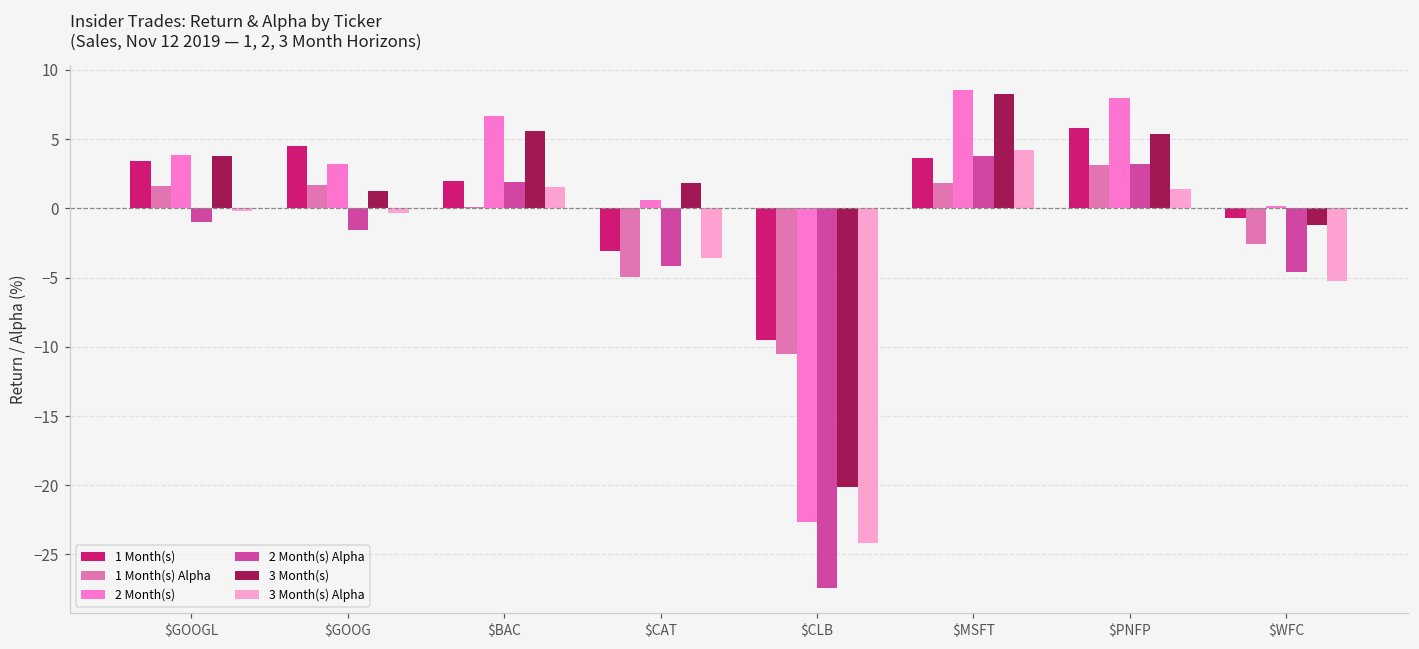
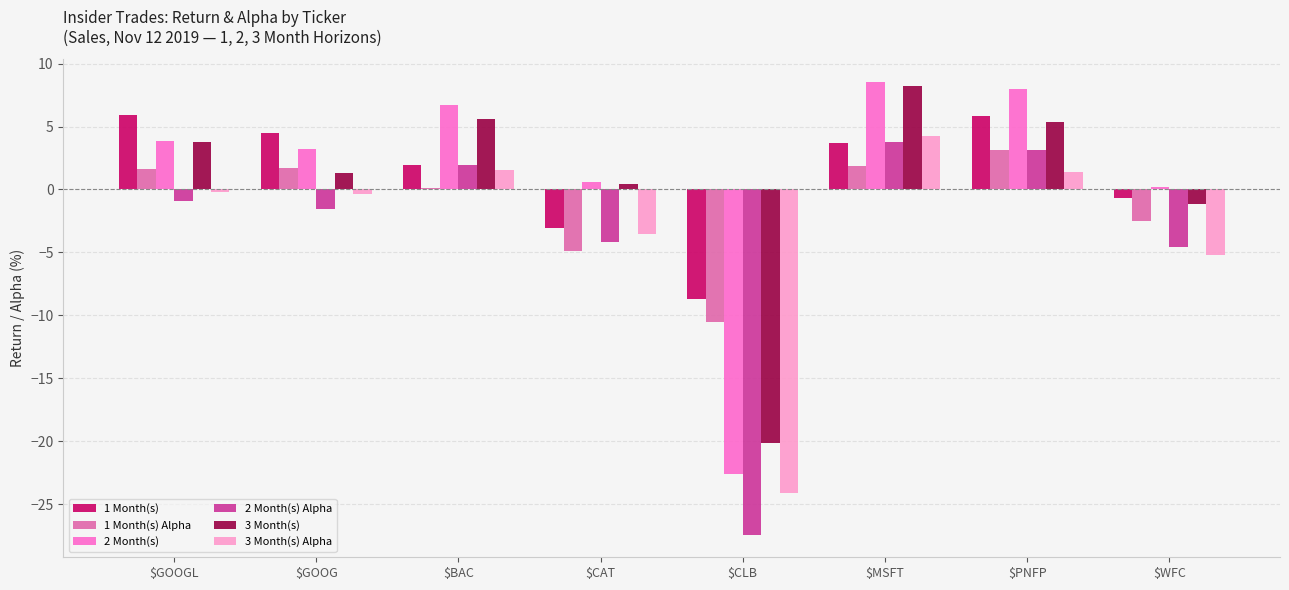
1 Month(s), $GOOGL: 3.4 -> 5.9
3 Month(s), $CAT: 1.9 -> 0.4
1 Month(s), $CLB: -9.5 -> -8.7
